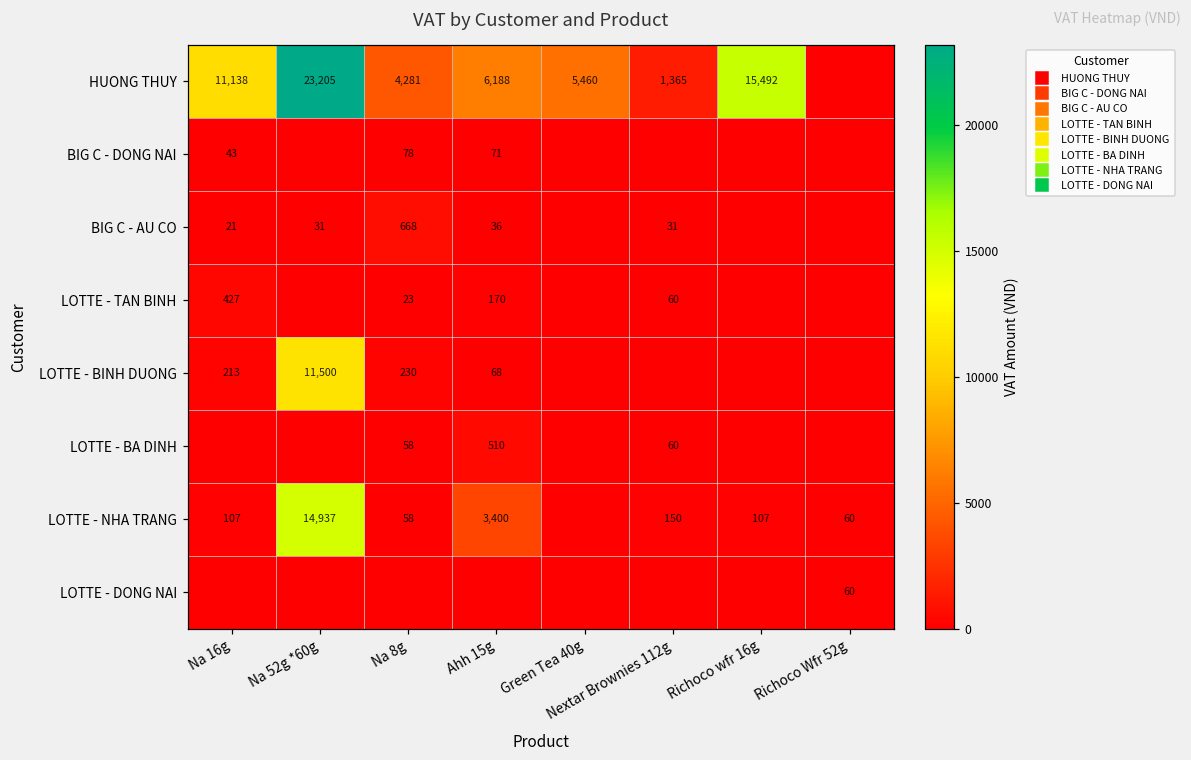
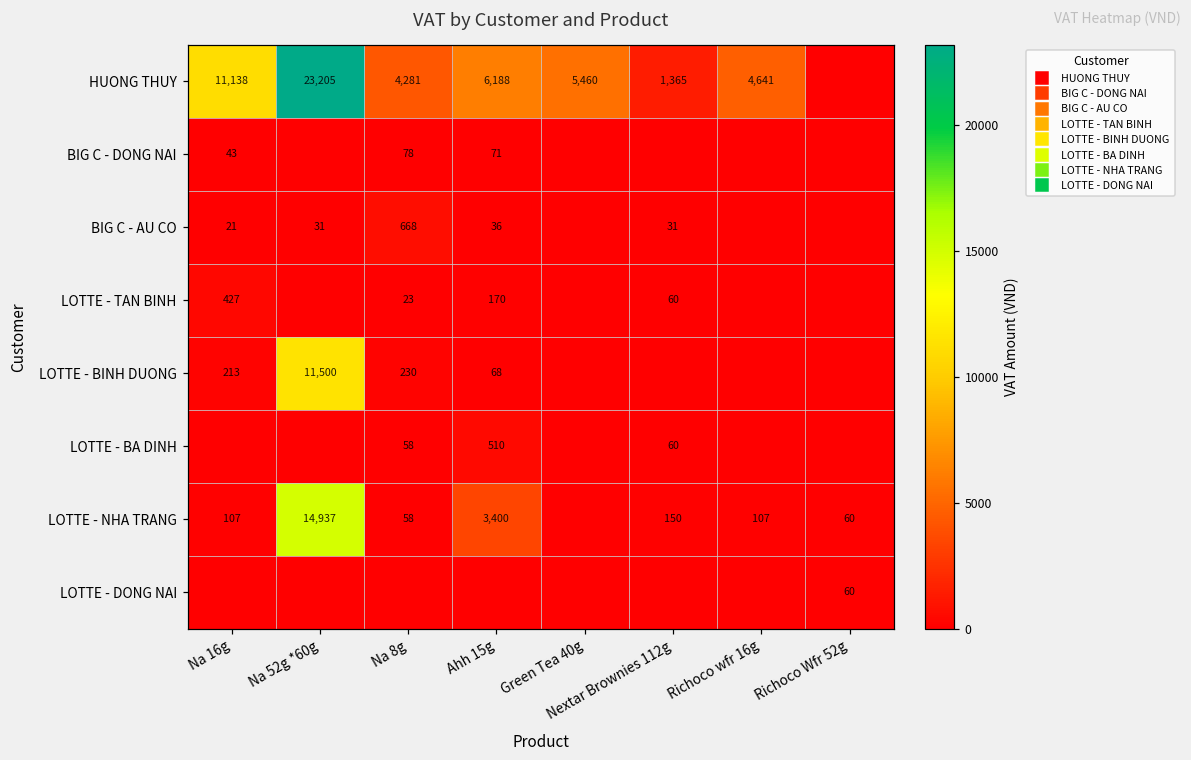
HUONG THUY, Richoco wfr 16g: 15,492 -> 4,641
